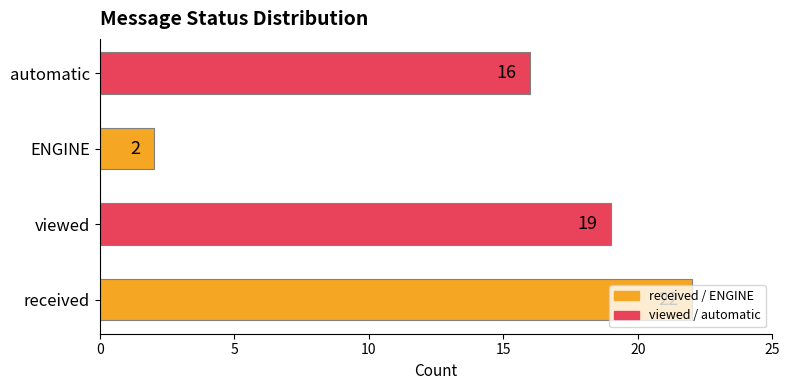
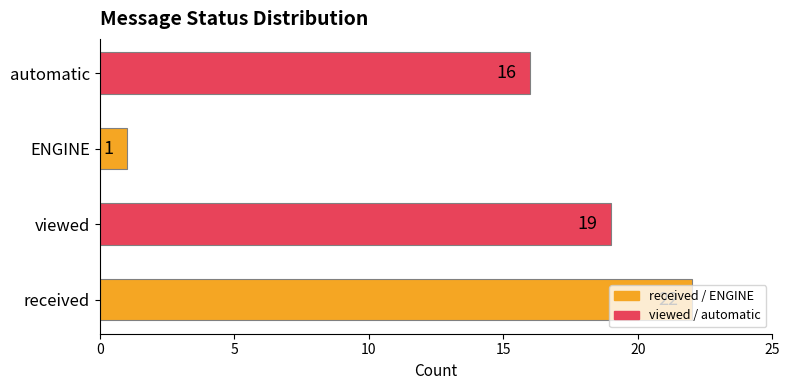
ENGINE: 2 -> 1
